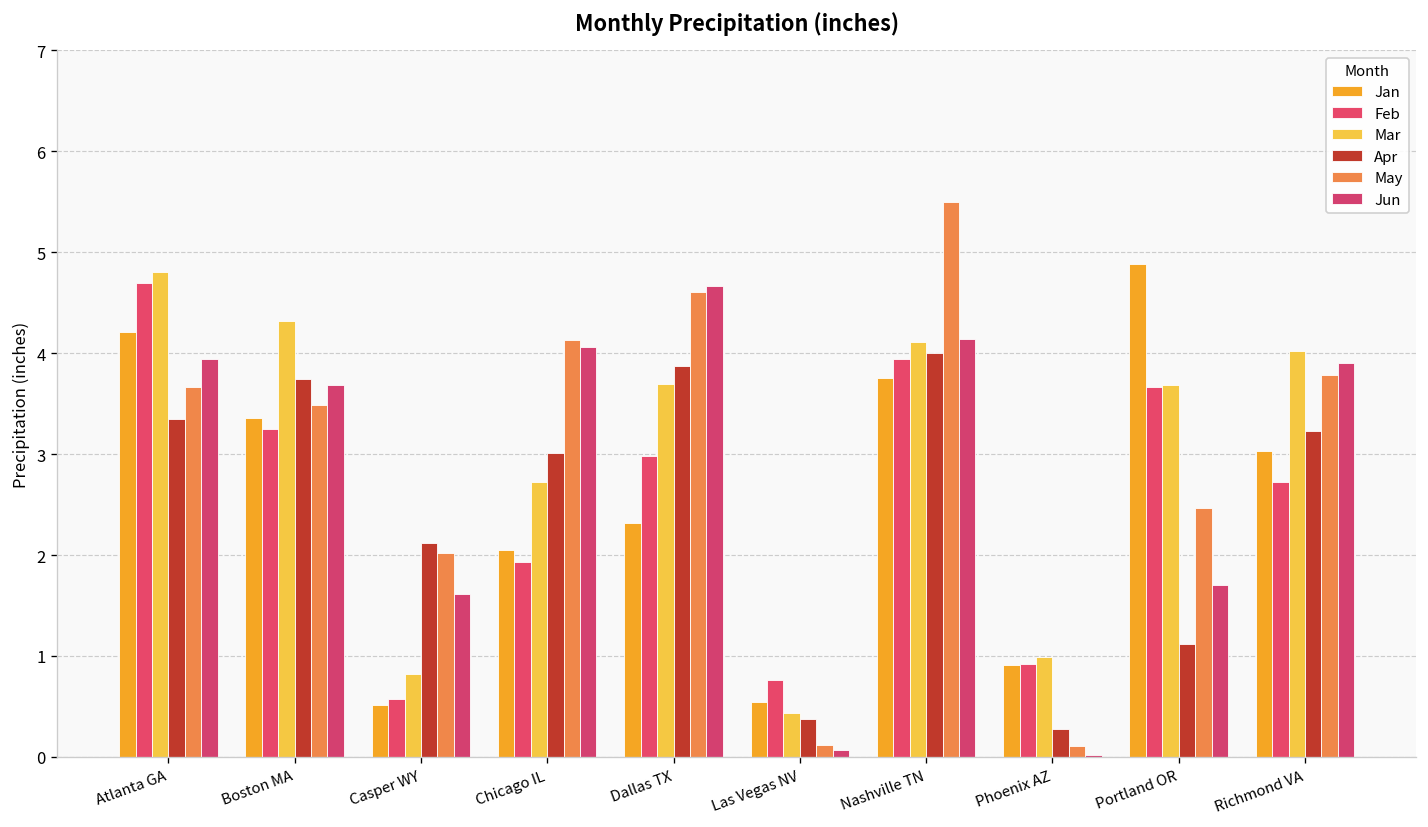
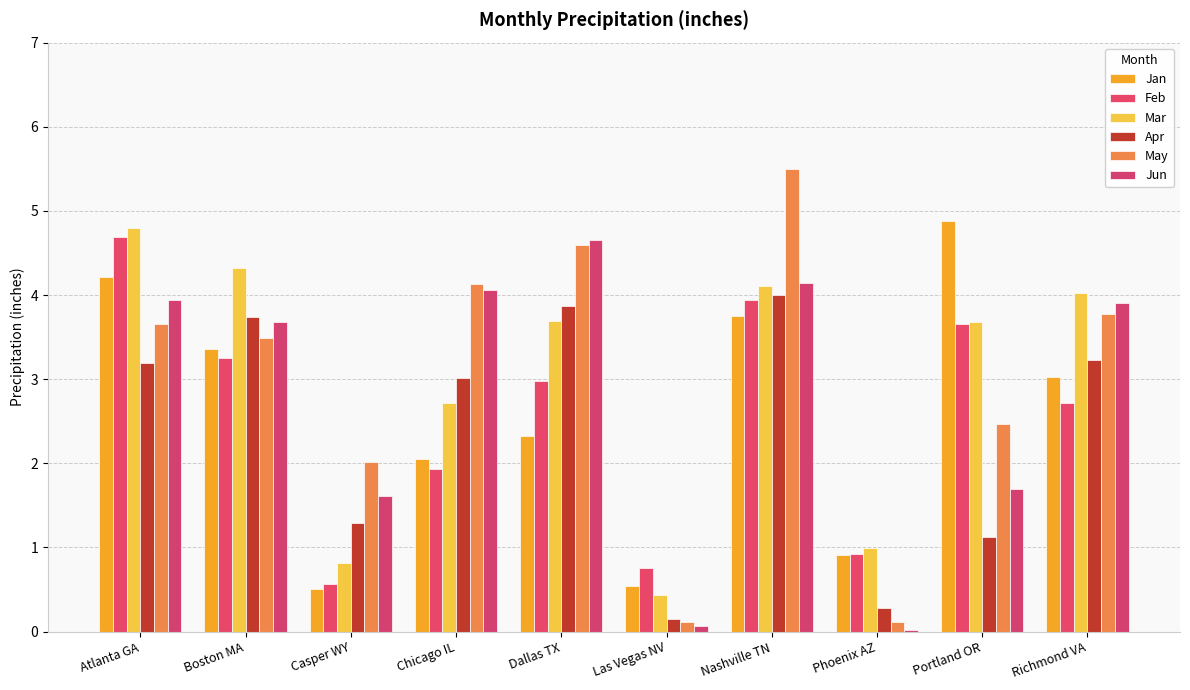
Apr, Atlanta GA: 3.4 -> 3.2
Apr, Casper WY: 2.1 -> 1.3
Apr, Las Vegas NV: 0.4 -> 0.2
